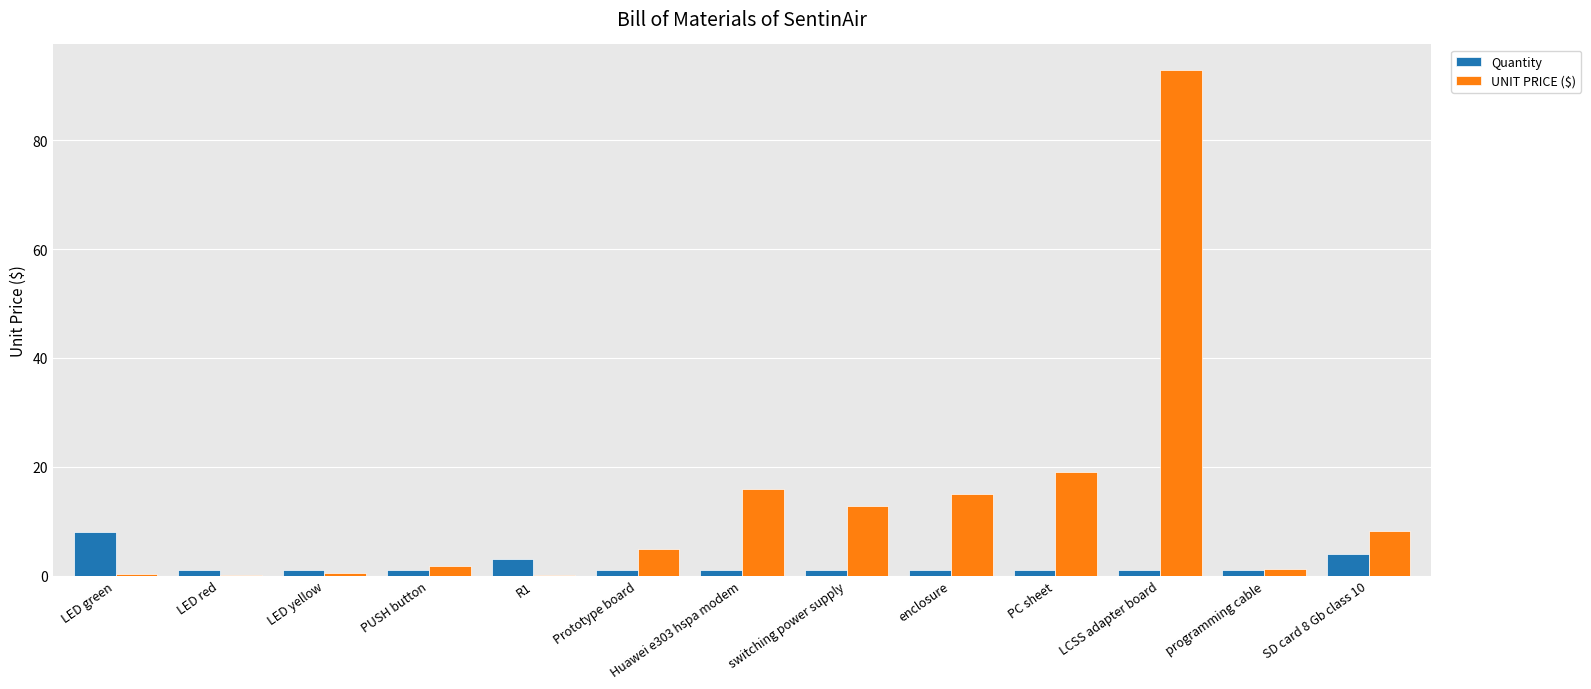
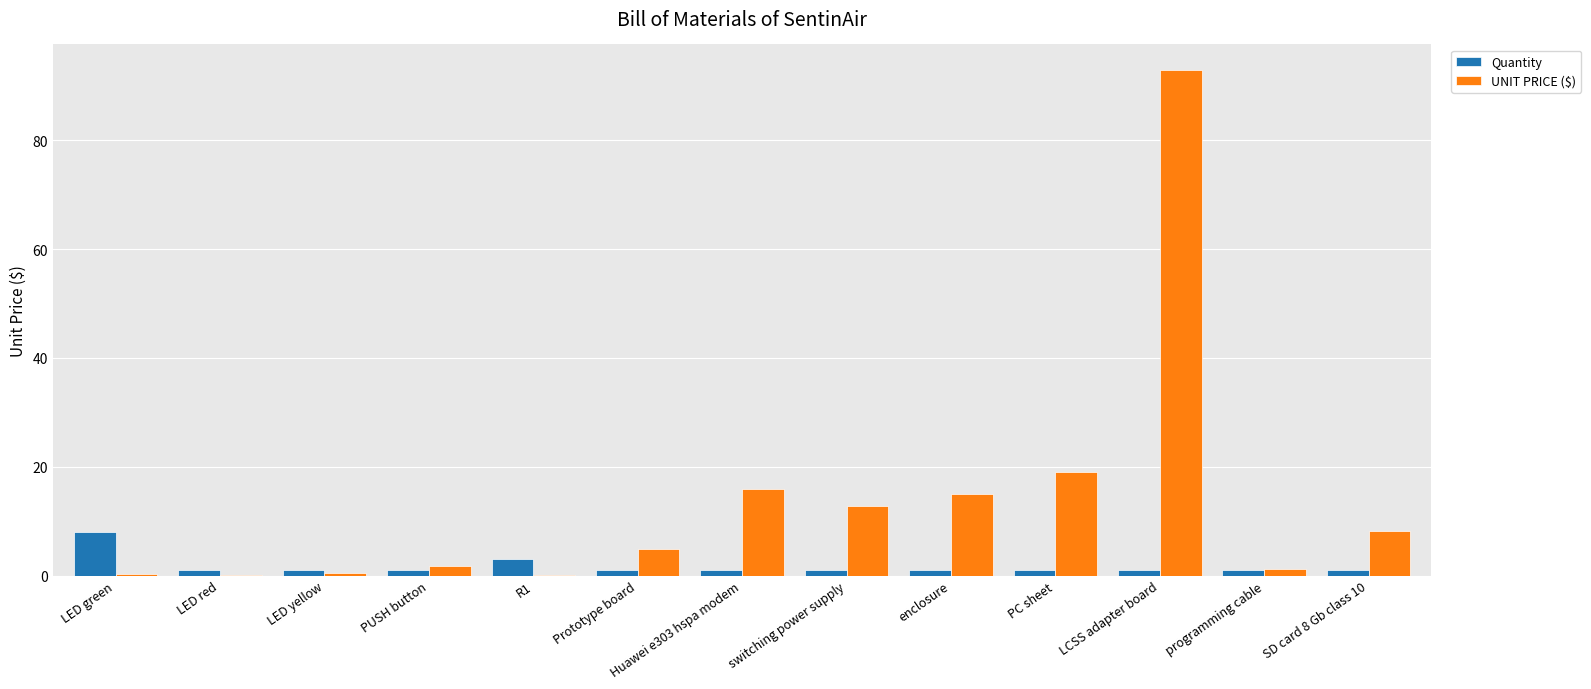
Quantity, SD card 8 Gb class 10: 4 -> 1
